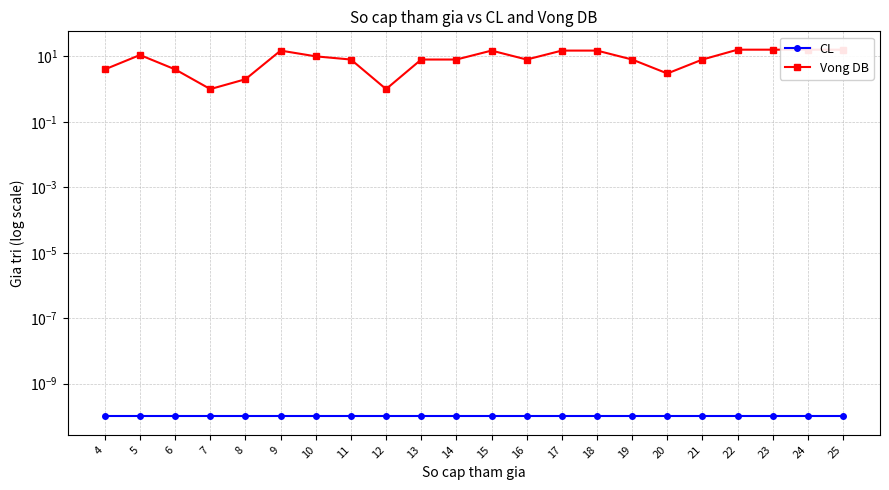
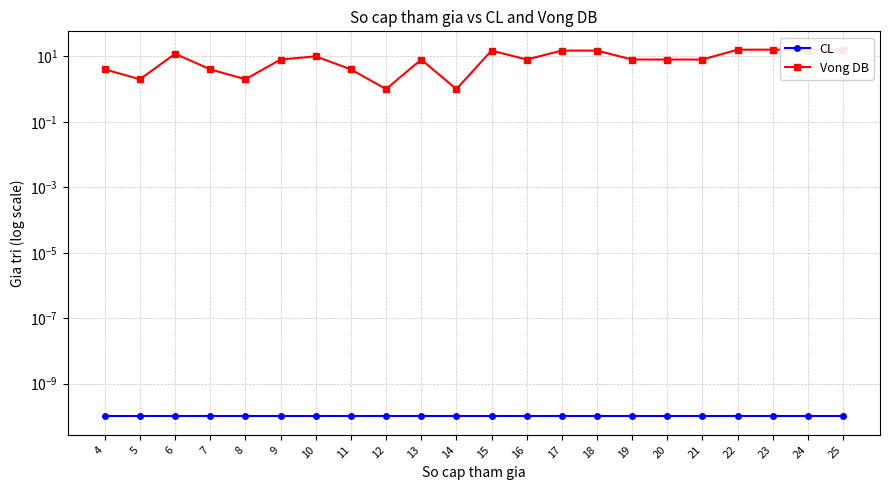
Vong DB, 5: 11 -> 2
Vong DB, 6: 4 -> 12
Vong DB, 7: 1 -> 4
Vong DB, 9: 20 -> 8
Vong DB, 11: 8 -> 4
Vong DB, 14: 8 -> 1
Vong DB, 20: 3 -> 8
